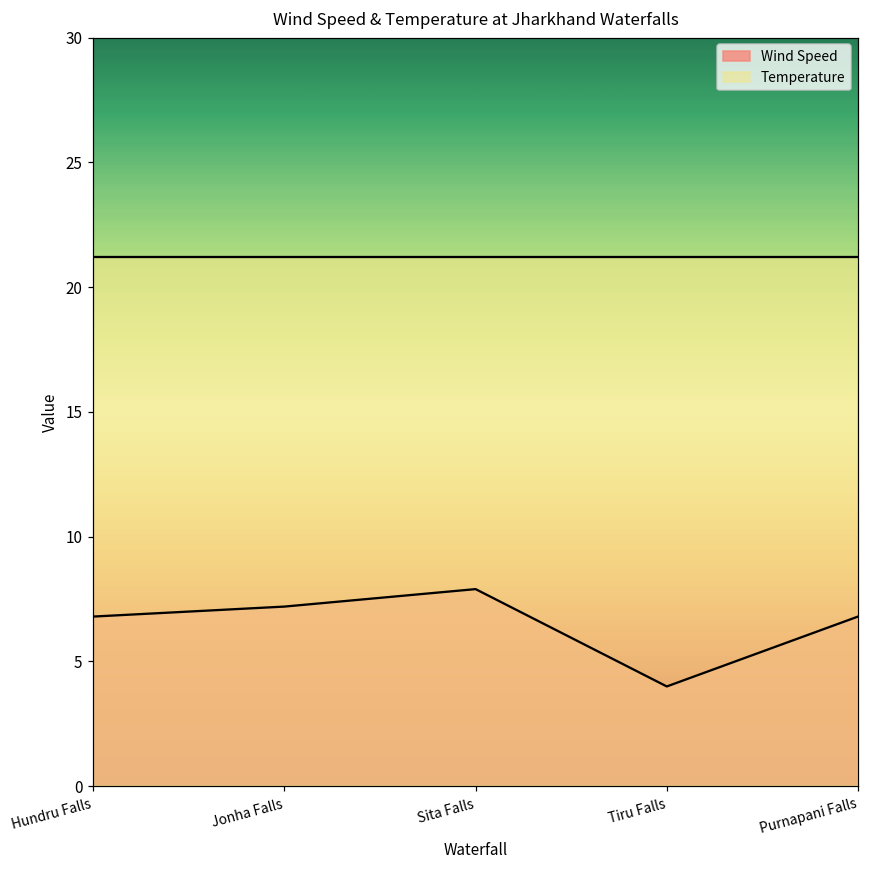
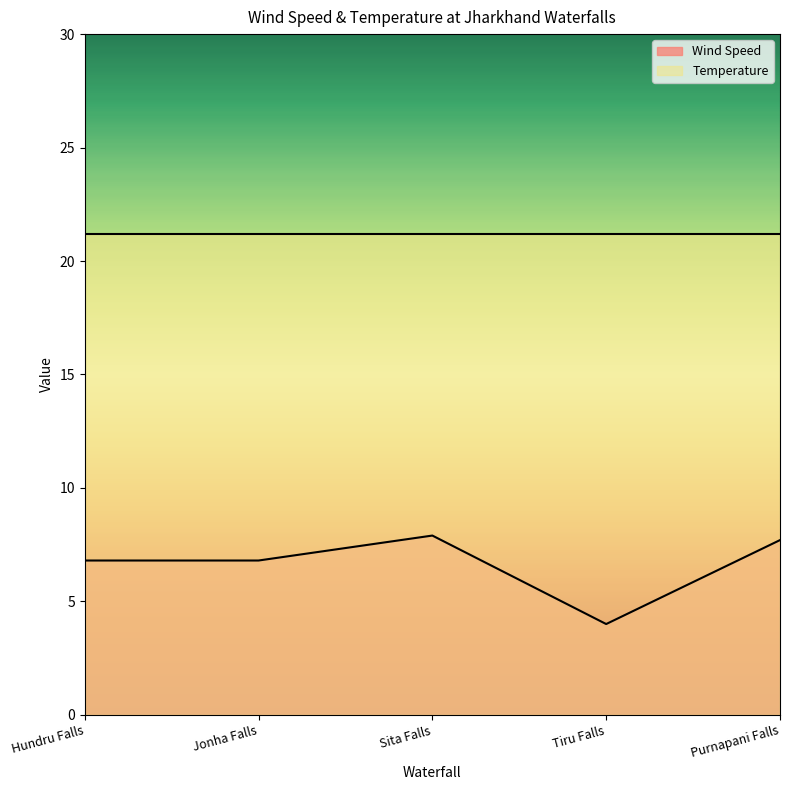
Wind Speed, Jonha Falls: 7.2 -> 6.8
Wind Speed, Purnapani Falls: 6.8 -> 7.7
